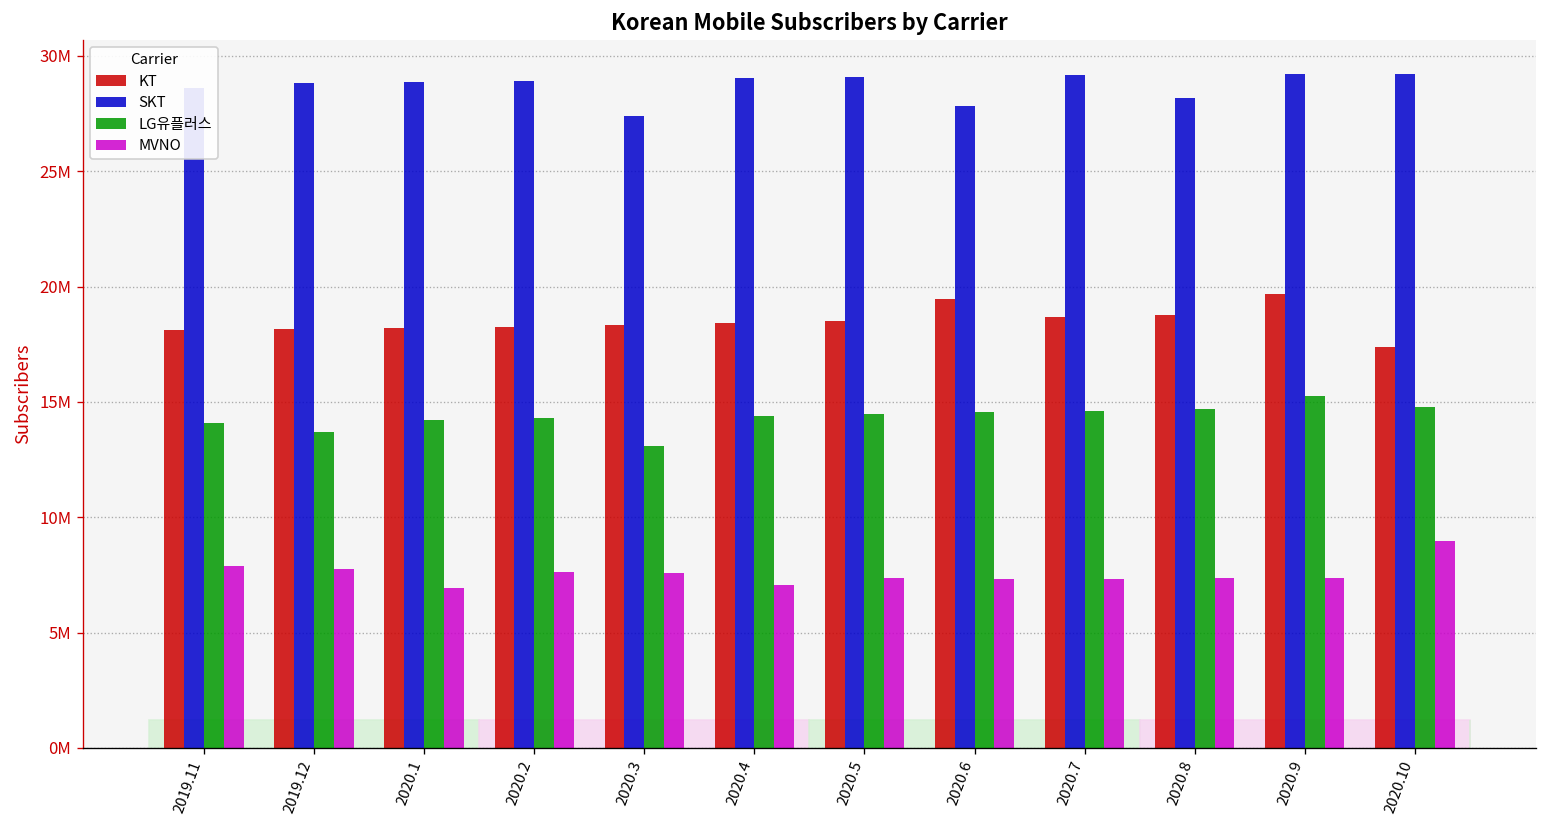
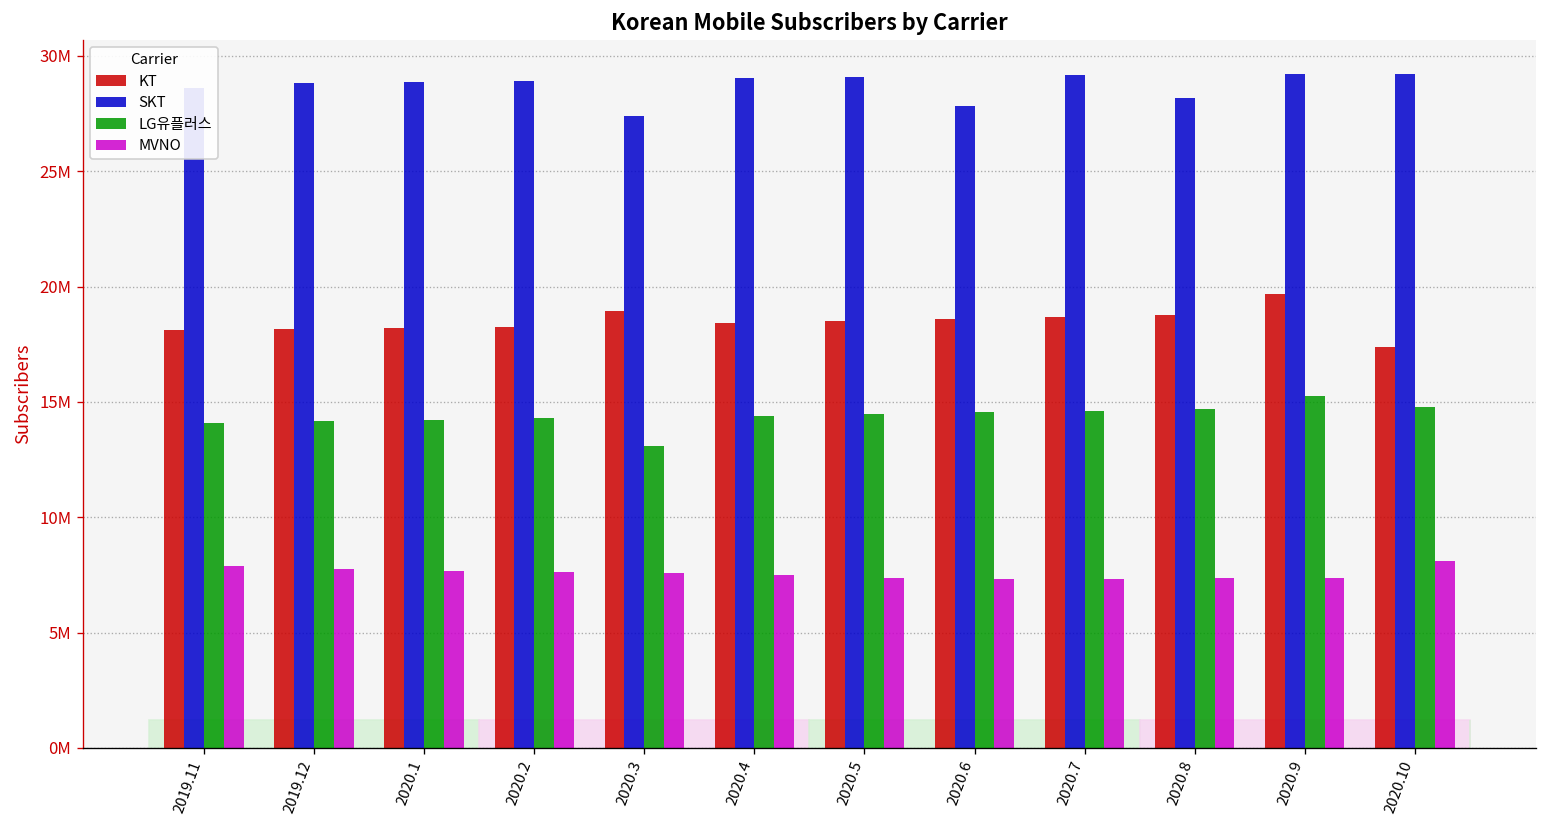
LG유플러스, 2019.12: 13700000 -> 14200000
MVNO, 2020.1: 6900000 -> 7700000
KT, 2020.3: 18300000 -> 18900000
MVNO, 2020.4: 7000000 -> 7500000
KT, 2020.6: 19400000 -> 18600000
MVNO, 2020.10: 9000000 -> 8100000
